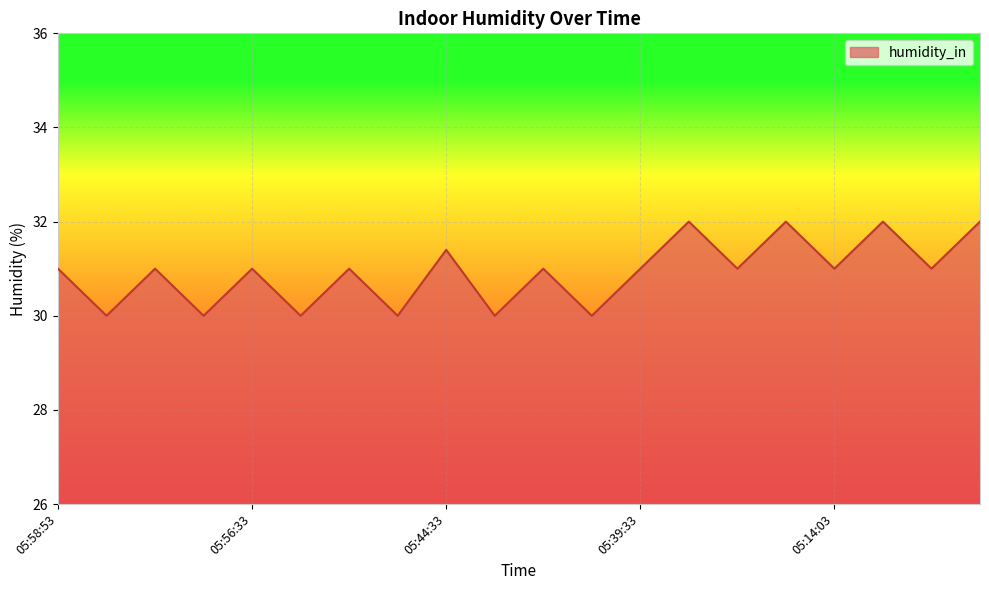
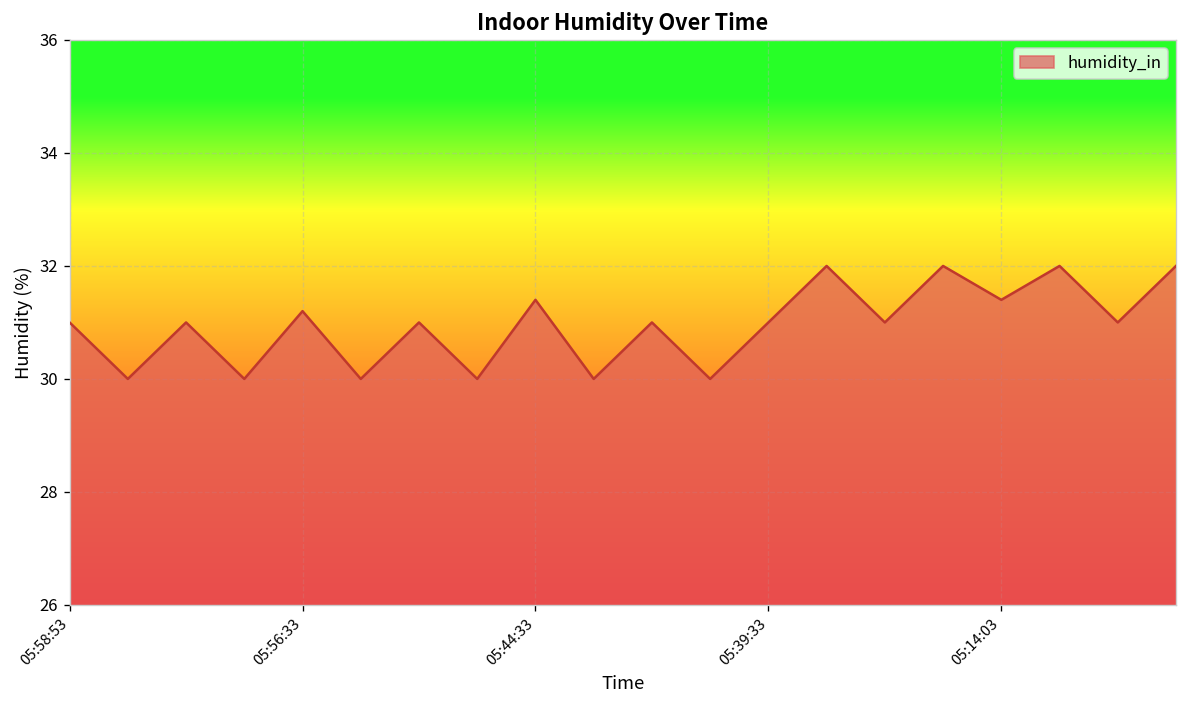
05:56:33: 31.0 -> 31.2
05:14:03: 31.0 -> 31.4
